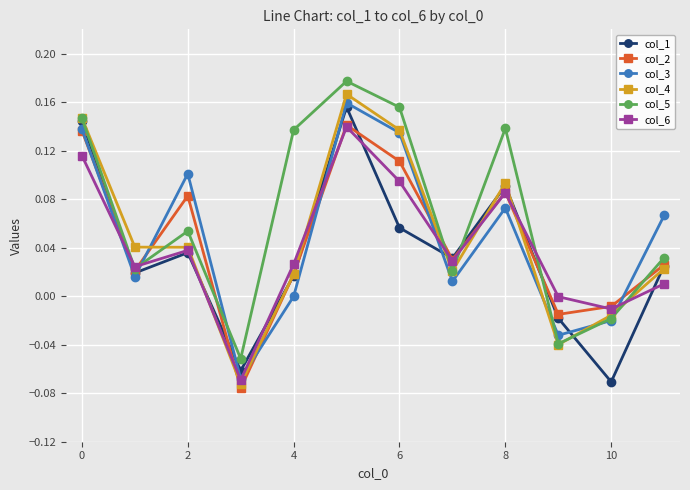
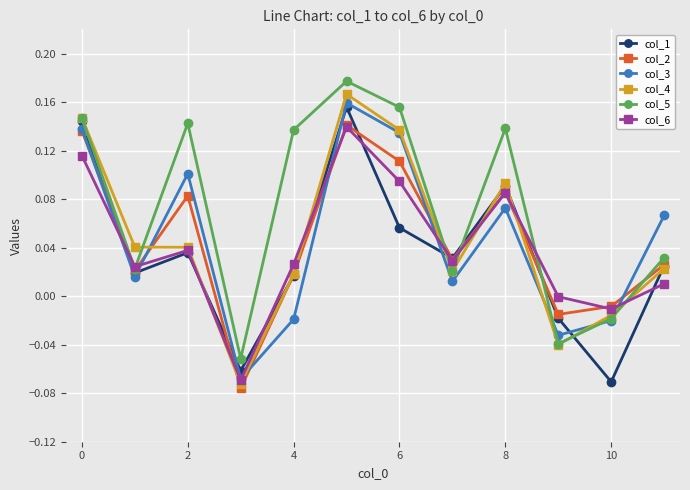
col_5, 2: 0.054 -> 0.143
col_3, 4: 0.000 -> -0.019
